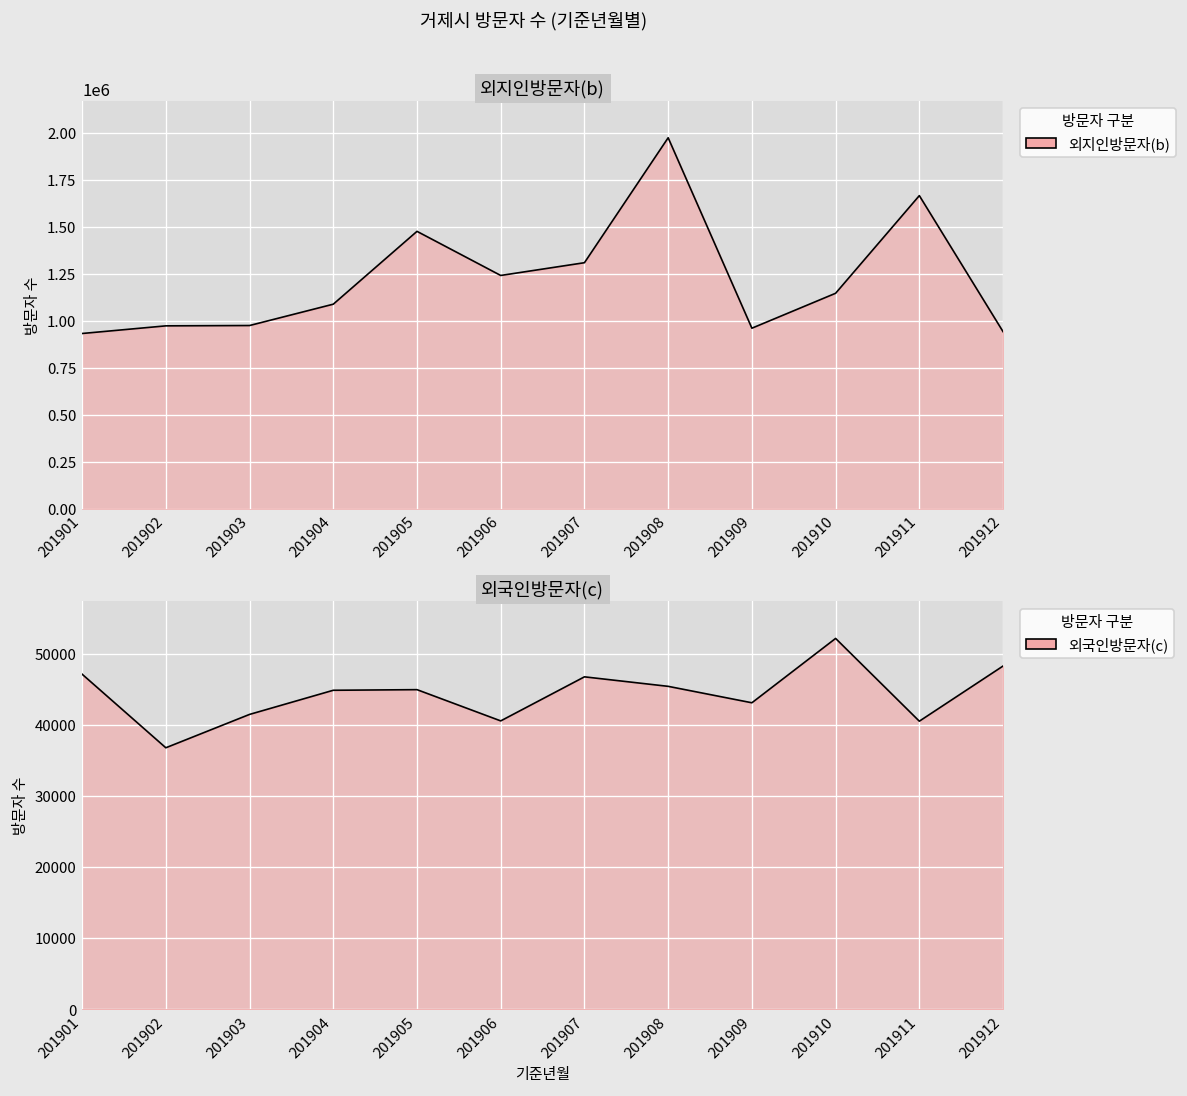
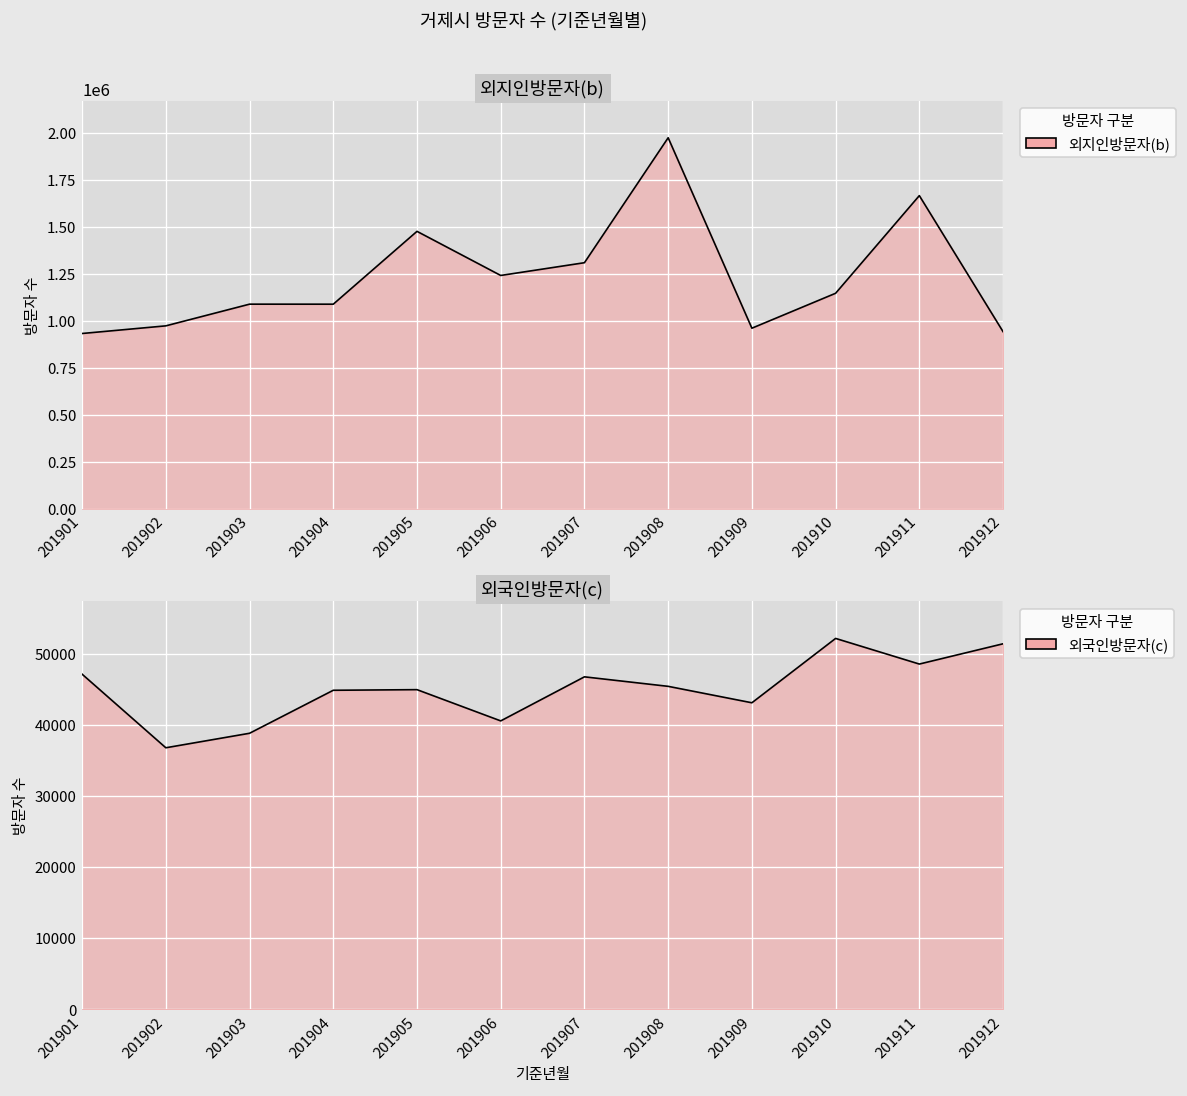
외지인방문자(b), 201903: 970000 -> 1090000
외국인방문자(c), 201903: 41000 -> 39000
외국인방문자(c), 201911: 40000 -> 49000
외국인방문자(c), 201912: 48000 -> 51000
